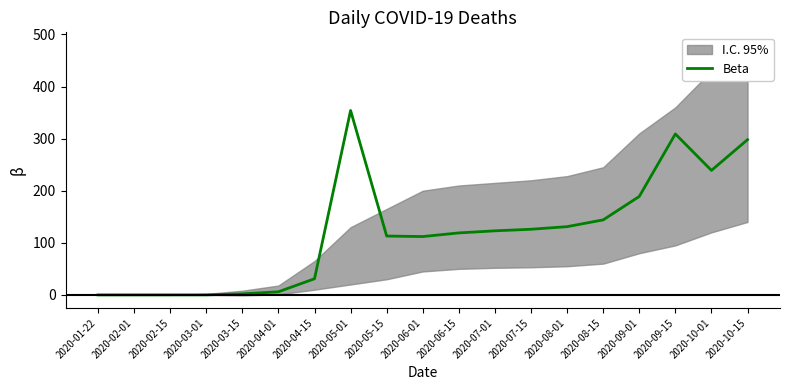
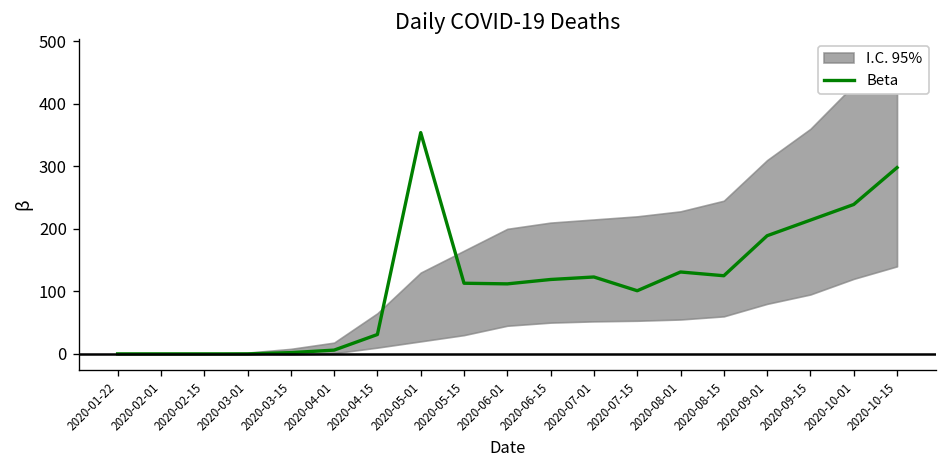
Beta, 2020-07-15: 130 -> 100
Beta, 2020-08-15: 140 -> 130
Beta, 2020-09-15: 310 -> 210
